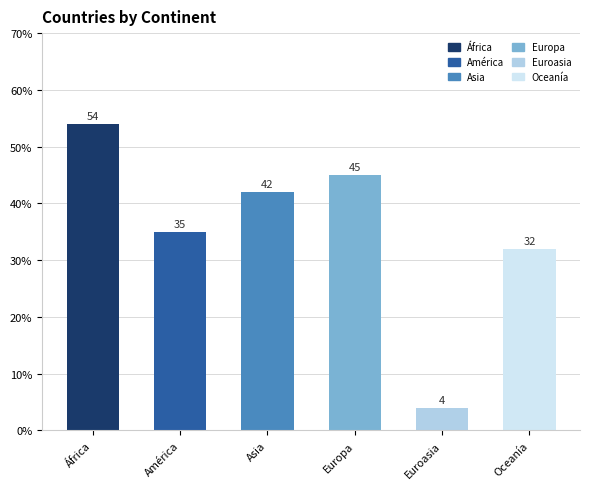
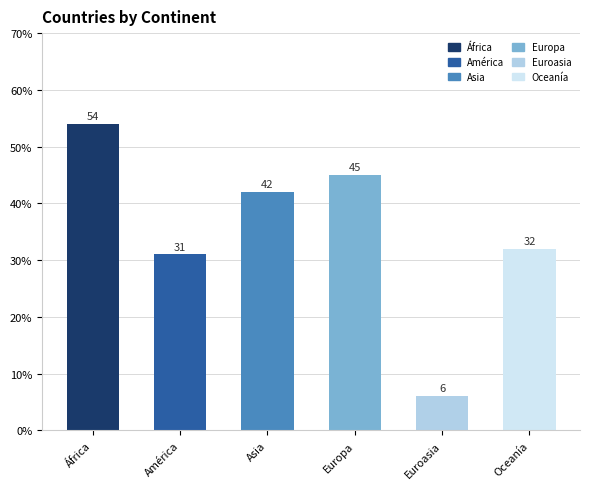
América: 35 -> 31
Euroasia: 4 -> 6
